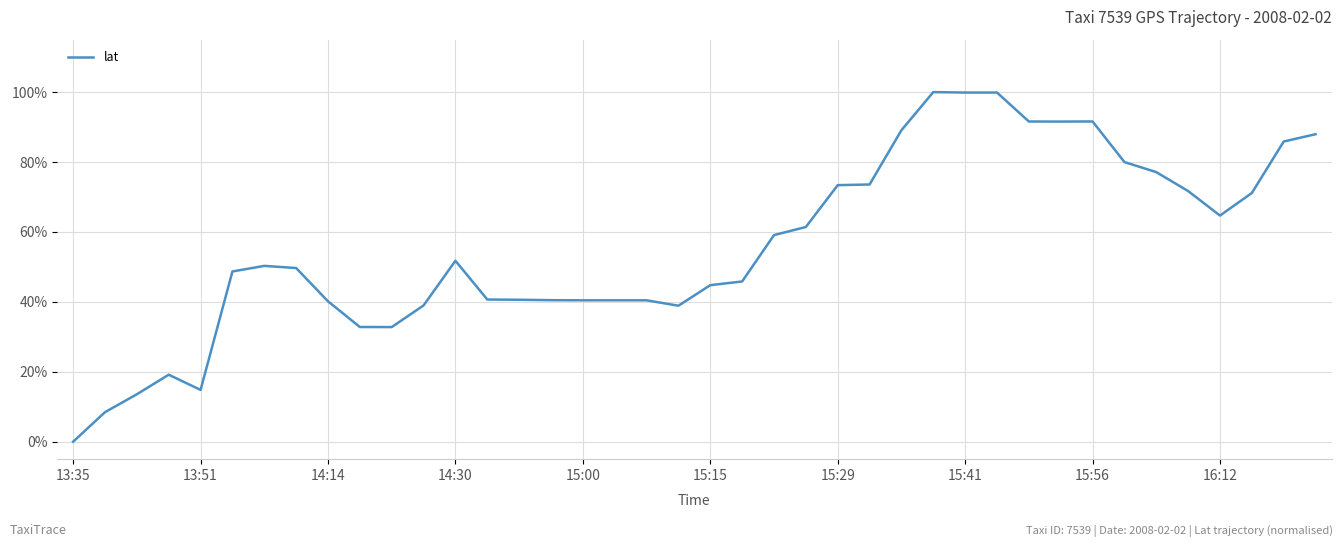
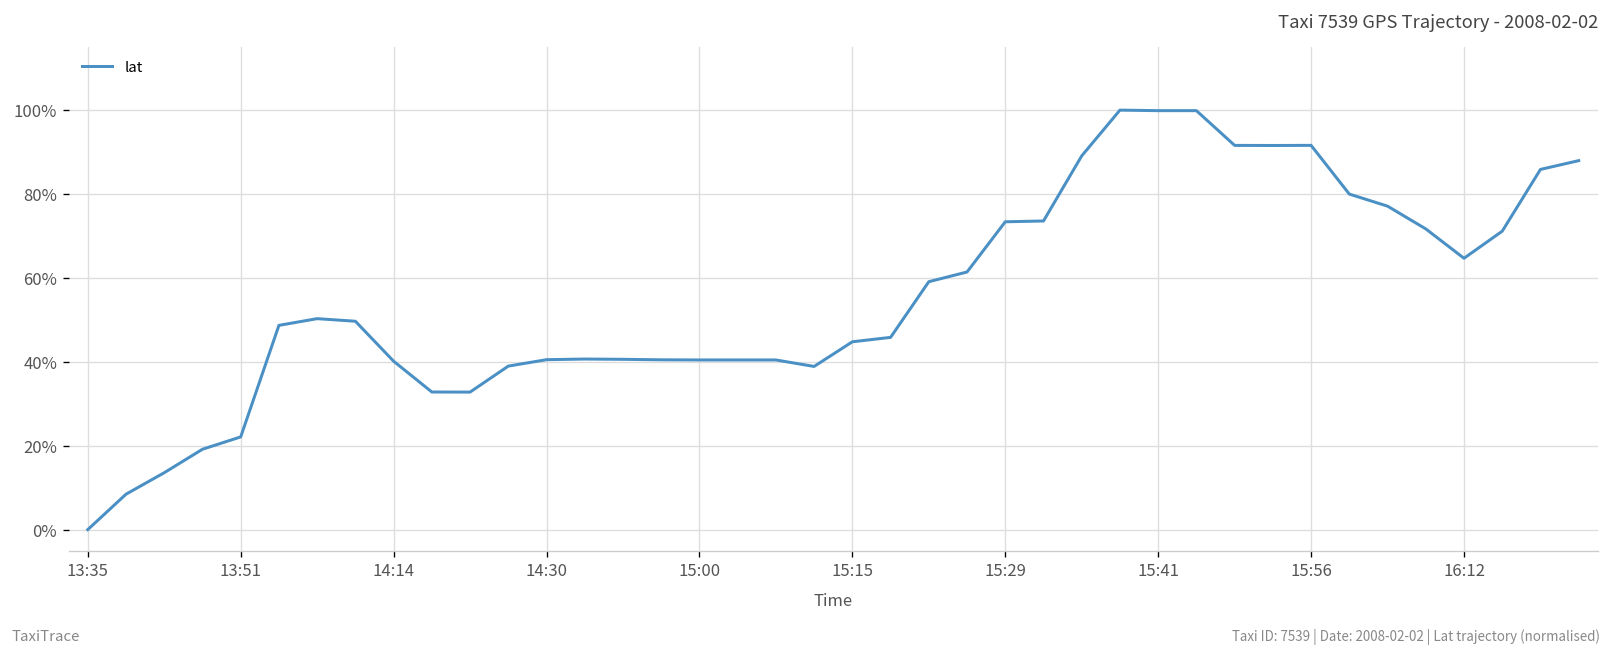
13:51: 15% -> 22%
14:30: 52% -> 41%
